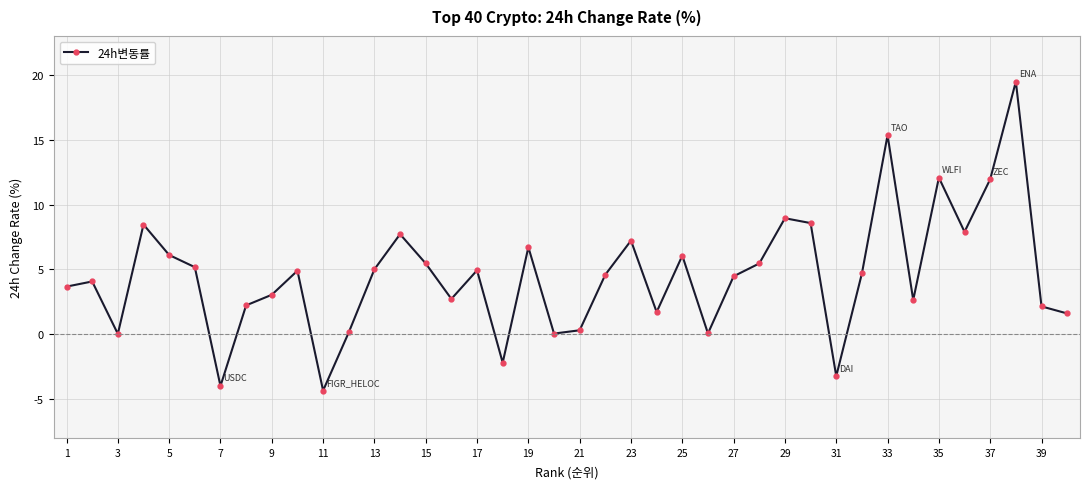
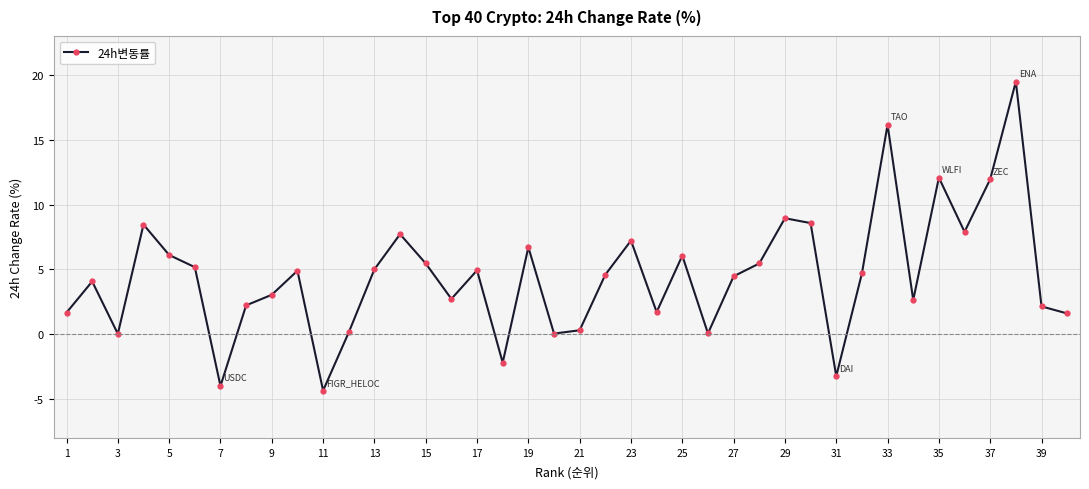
1: 3.7 -> 1.7
33: 15.3 -> 16.2
